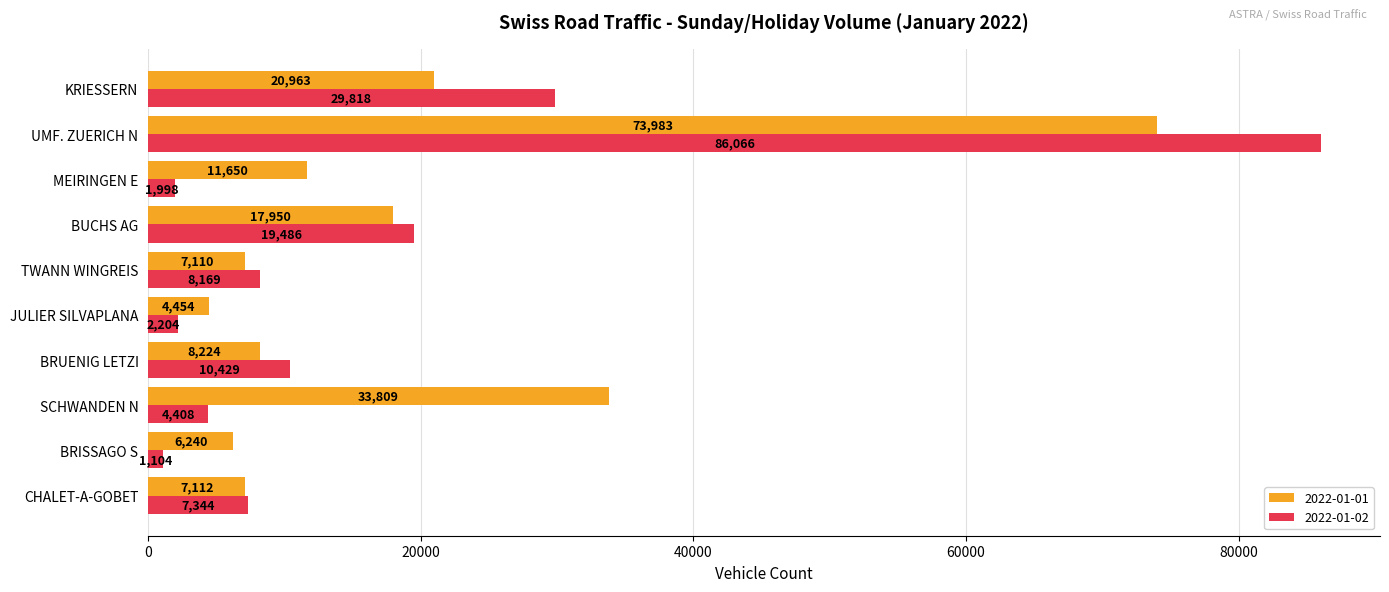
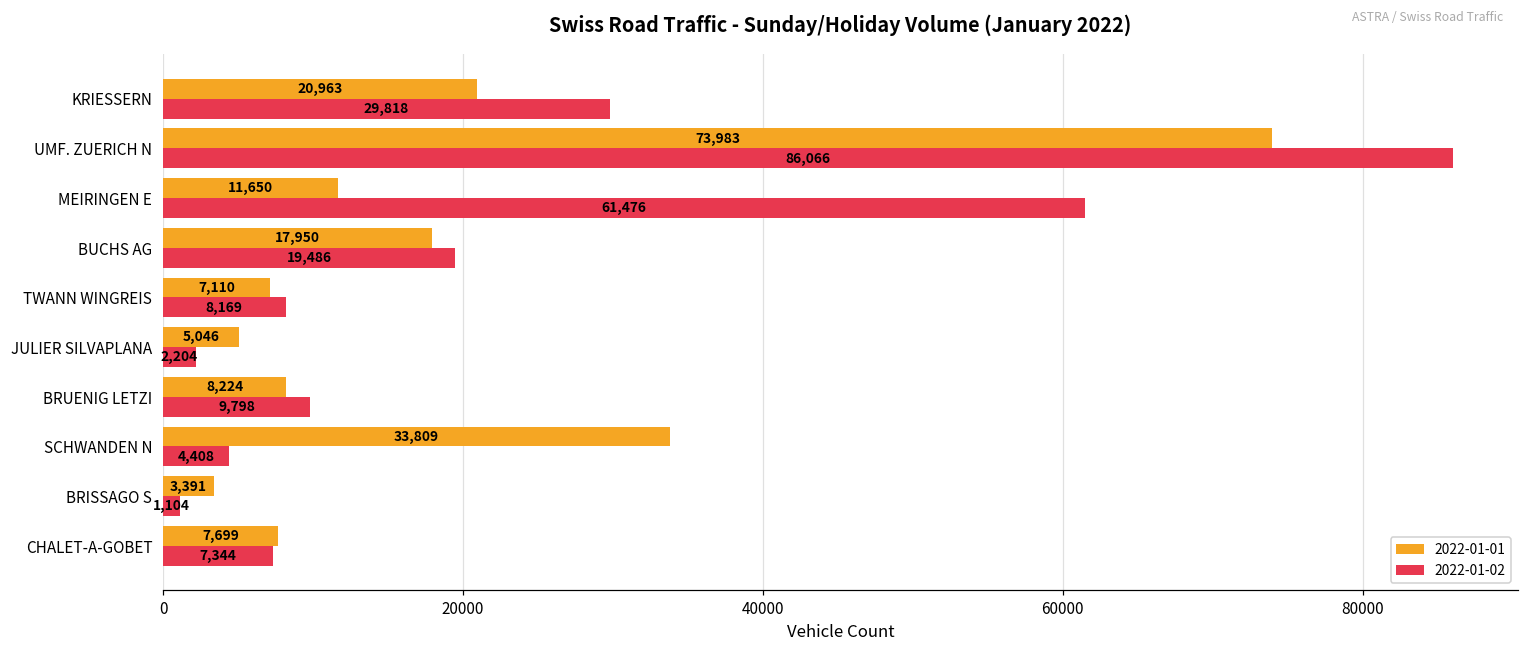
2022-01-02, MEIRINGEN E: 1,998 -> 61,476
2022-01-01, JULIER SILVAPLANA: 4,454 -> 5,046
2022-01-02, BRUENIG LETZI: 10,429 -> 9,798
2022-01-01, BRISSAGO S: 6,240 -> 3,391
2022-01-01, CHALET-A-GOBET: 7,112 -> 7,699
